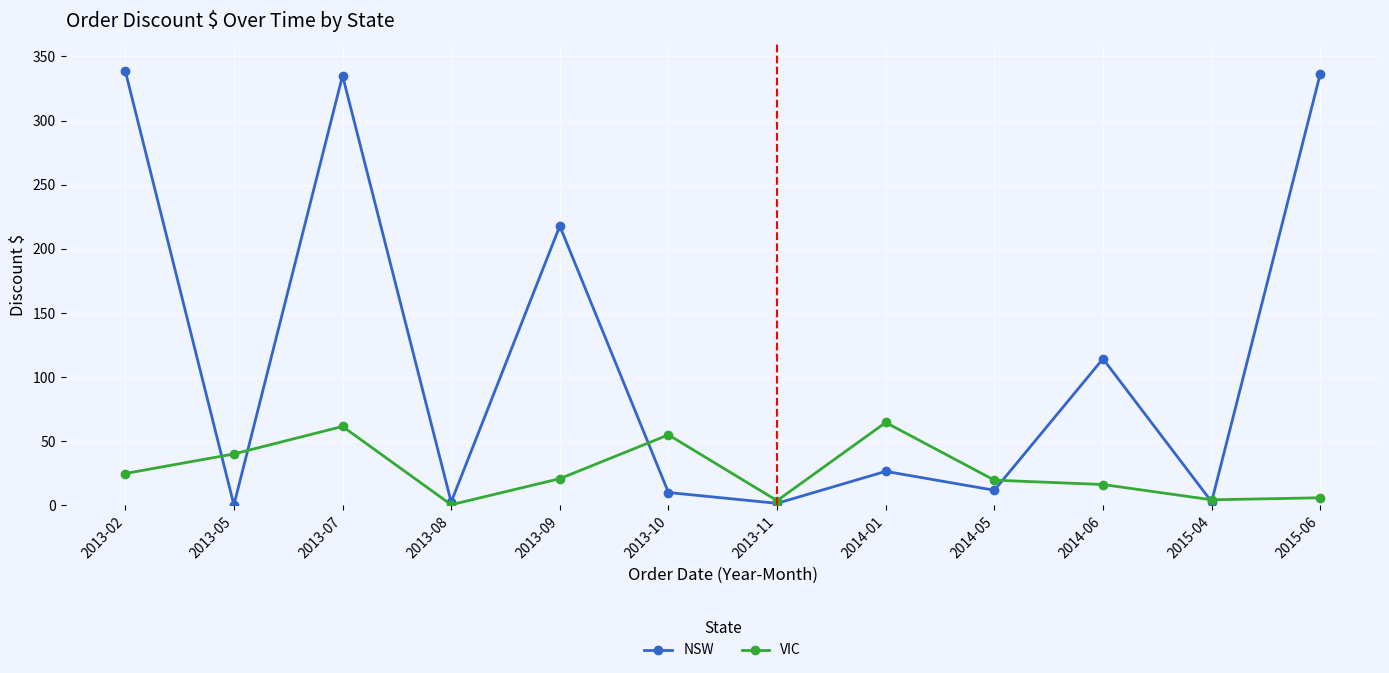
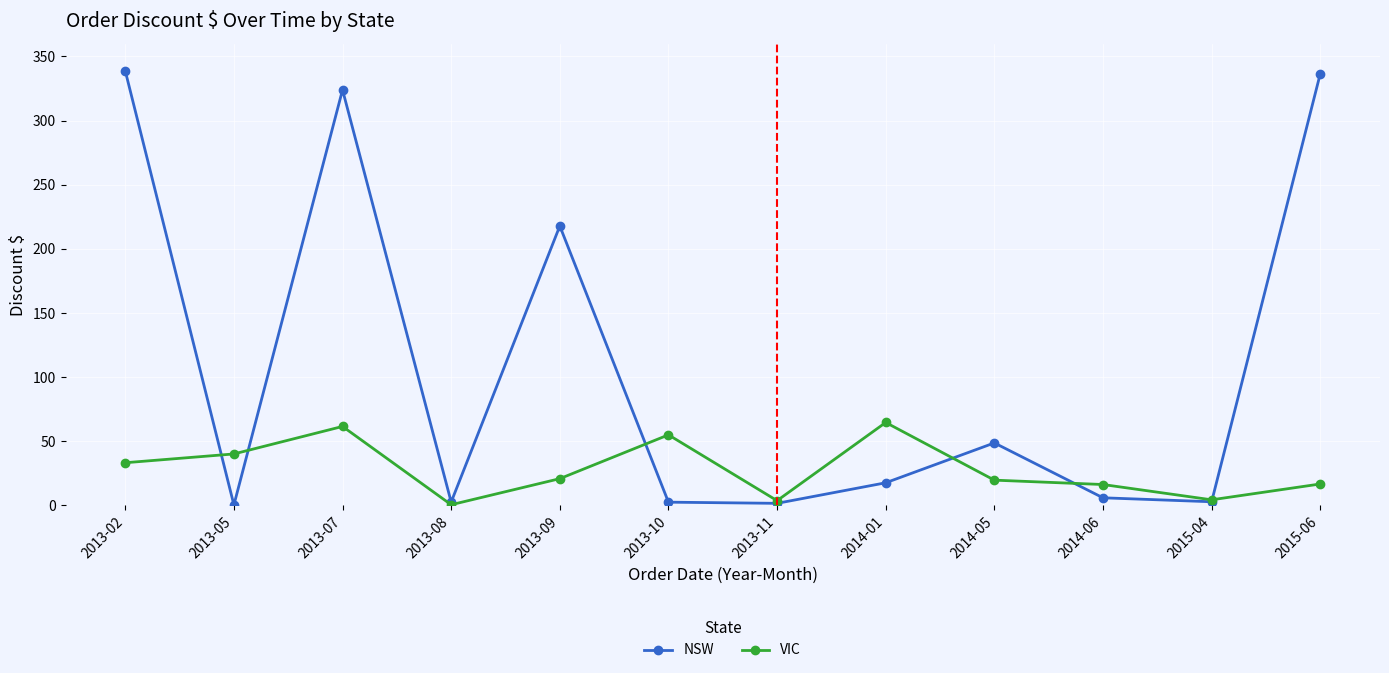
VIC, 2013-02: 25 -> 33
NSW, 2013-07: 335 -> 324
NSW, 2013-10: 10 -> 3
NSW, 2014-01: 27 -> 18
NSW, 2014-05: 12 -> 49
NSW, 2014-06: 114 -> 6
VIC, 2015-06: 6 -> 17
